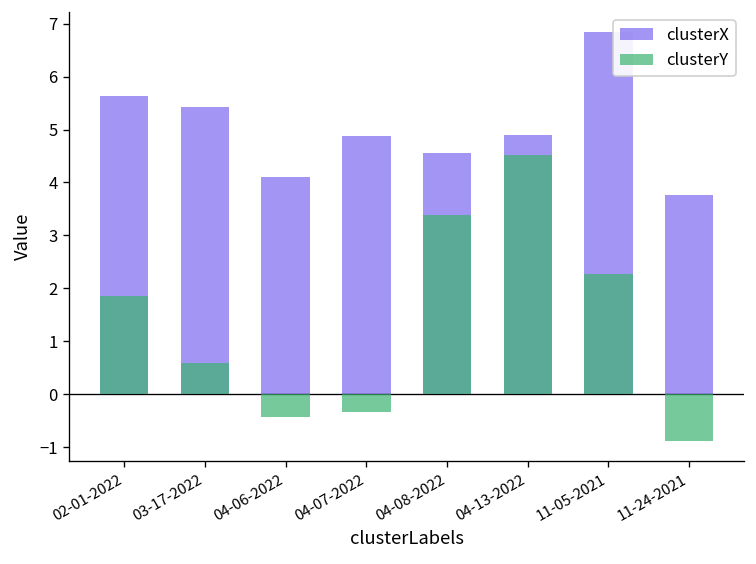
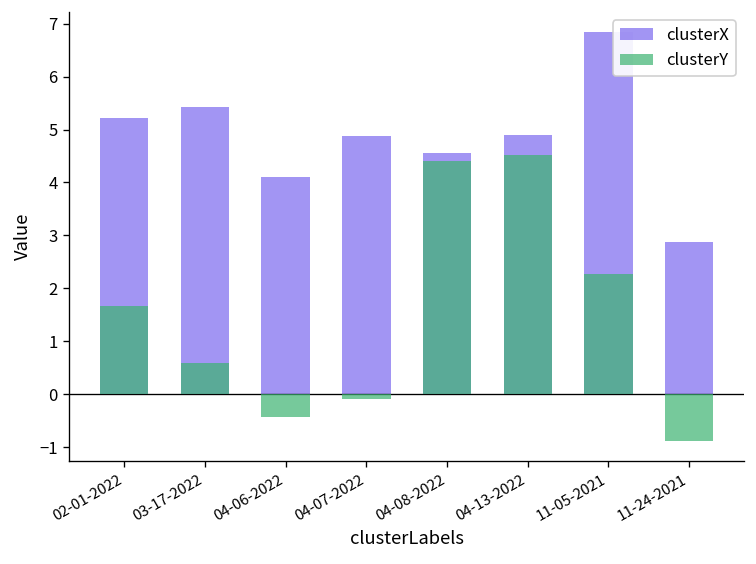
clusterX, 02-01-2022: 5.6 -> 5.2
clusterY, 02-01-2022: 1.9 -> 1.7
clusterY, 04-07-2022: -0.3 -> -0.1
clusterY, 04-08-2022: 3.4 -> 4.4
clusterX, 11-24-2021: 3.8 -> 2.9
